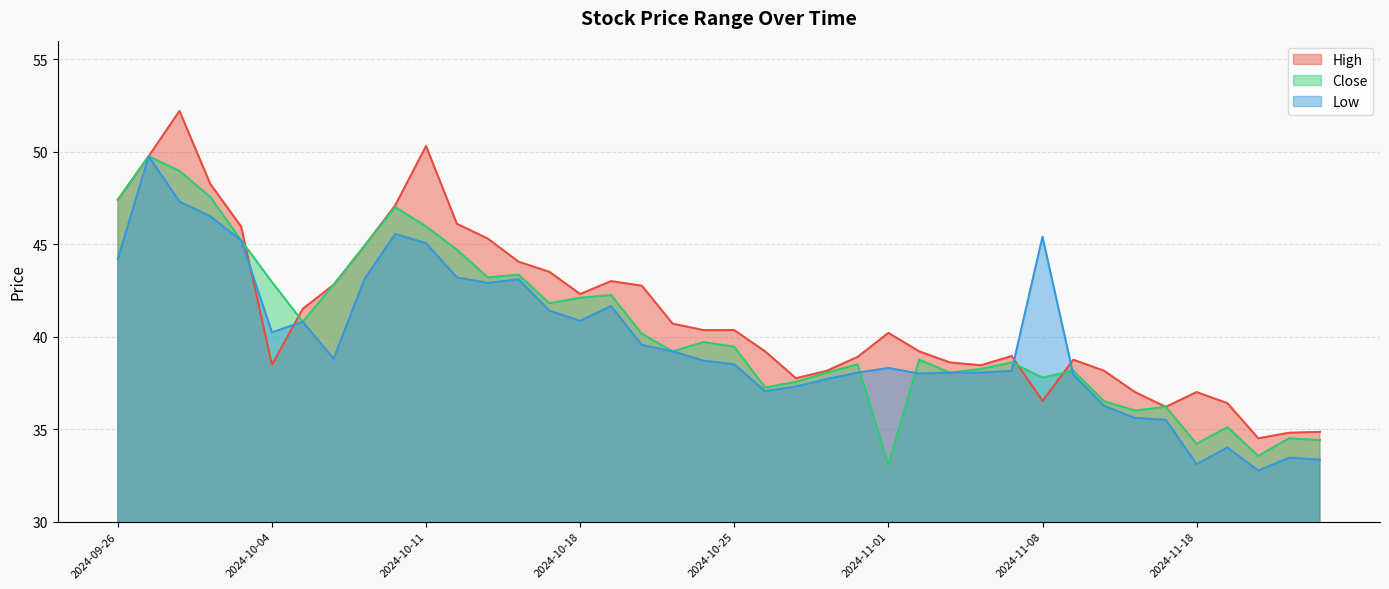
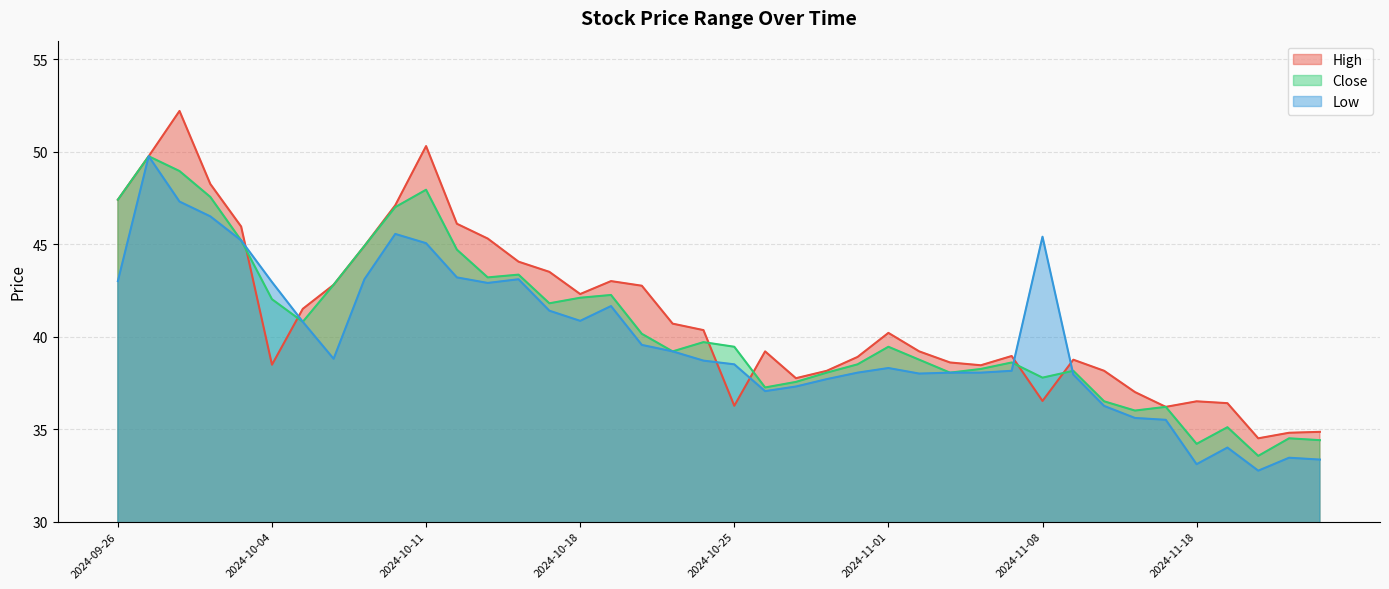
Low, 2024-09-26: 44.2 -> 43.0
Close, 2024-10-04: 43.0 -> 42.0
Low, 2024-10-04: 40.2 -> 43.0
Close, 2024-10-11: 46.0 -> 47.9
High, 2024-10-25: 40.4 -> 36.3
Close, 2024-11-01: 33.1 -> 39.5
High, 2024-11-18: 37.0 -> 36.5
